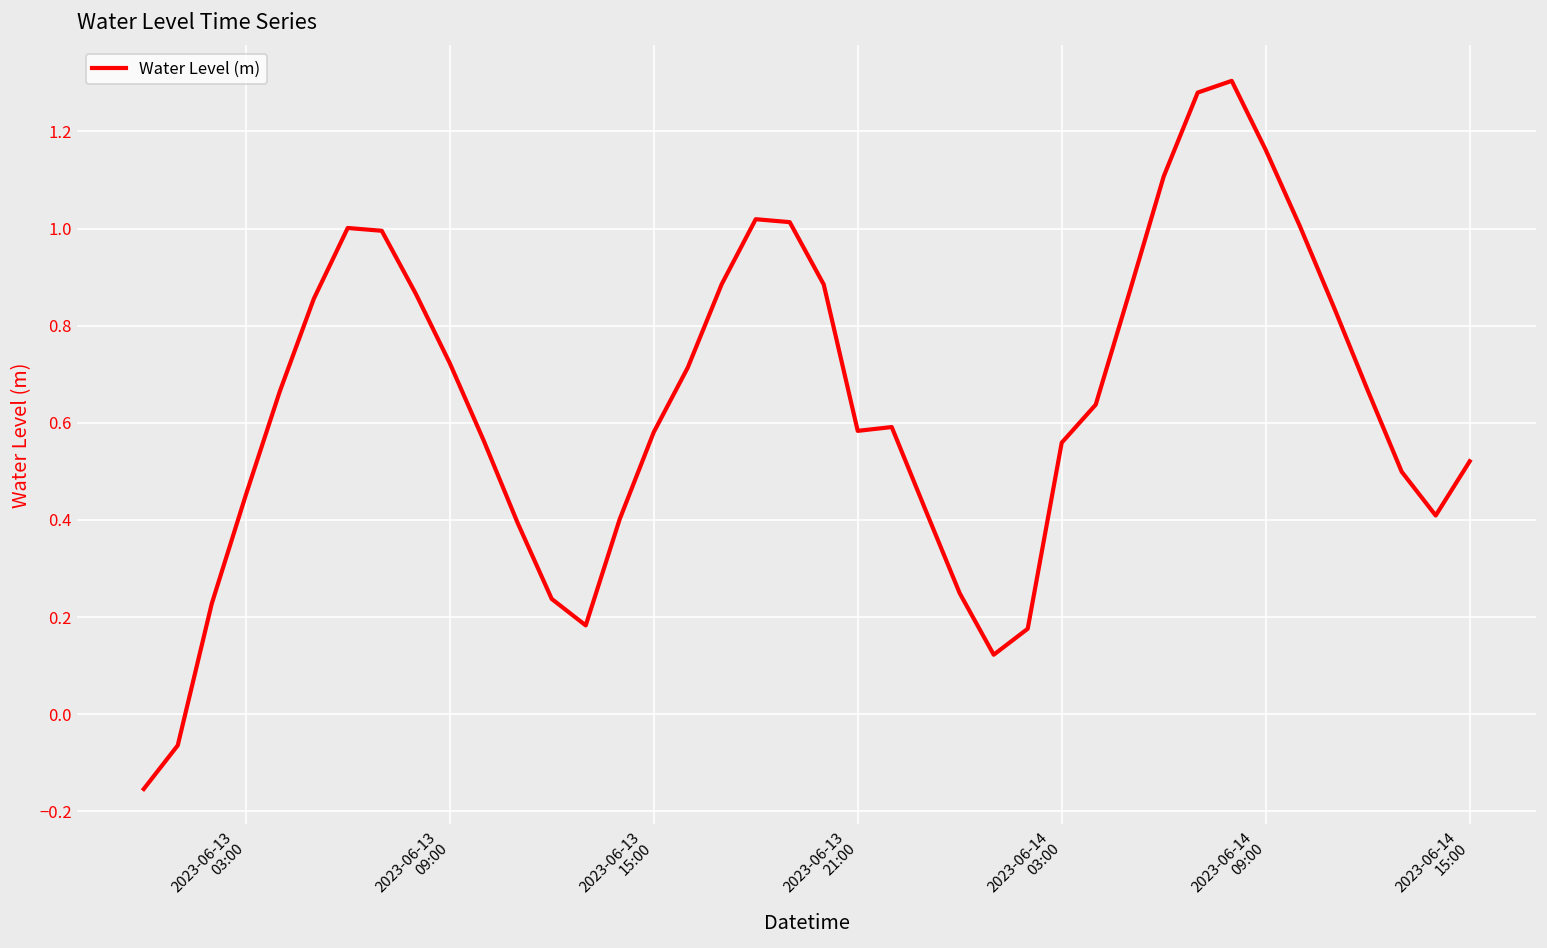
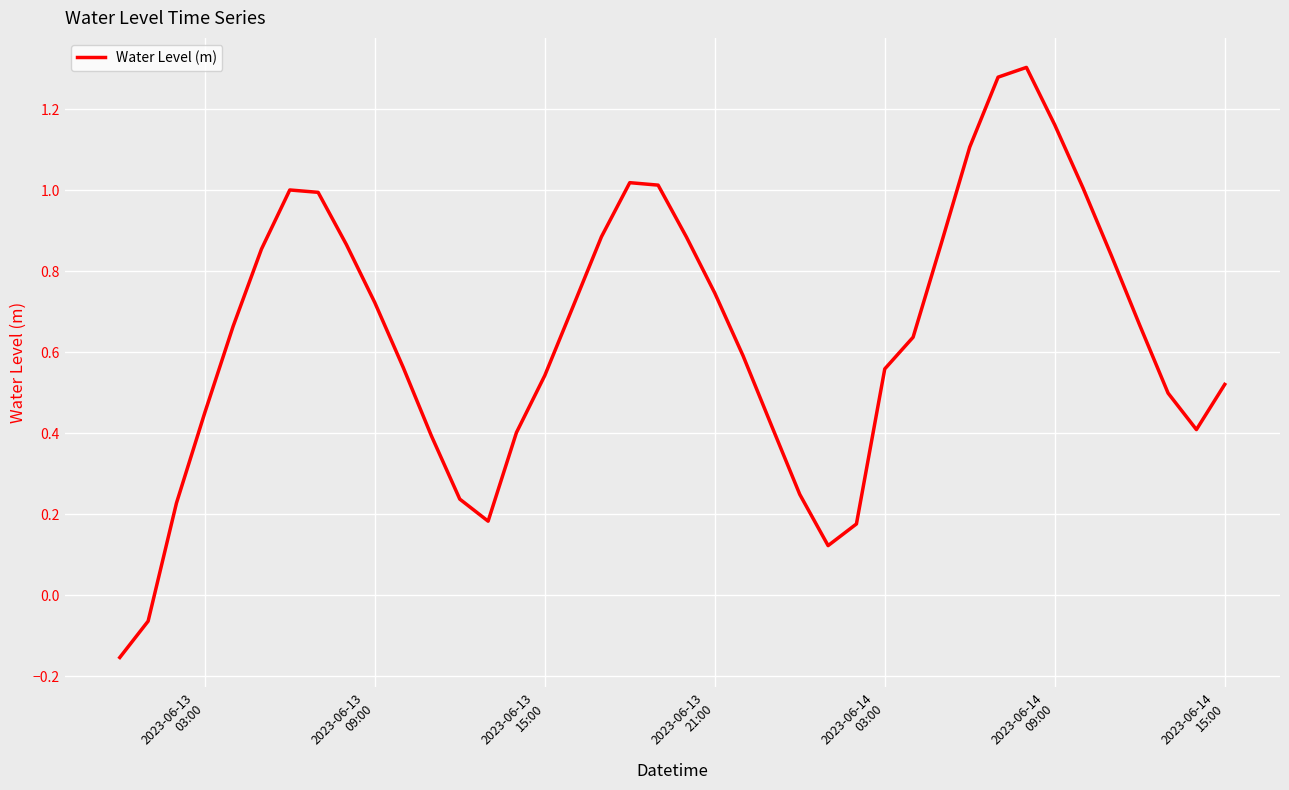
2023-06-13 15:00: 0.58 -> 0.54
2023-06-13 21:00: 0.58 -> 0.75
